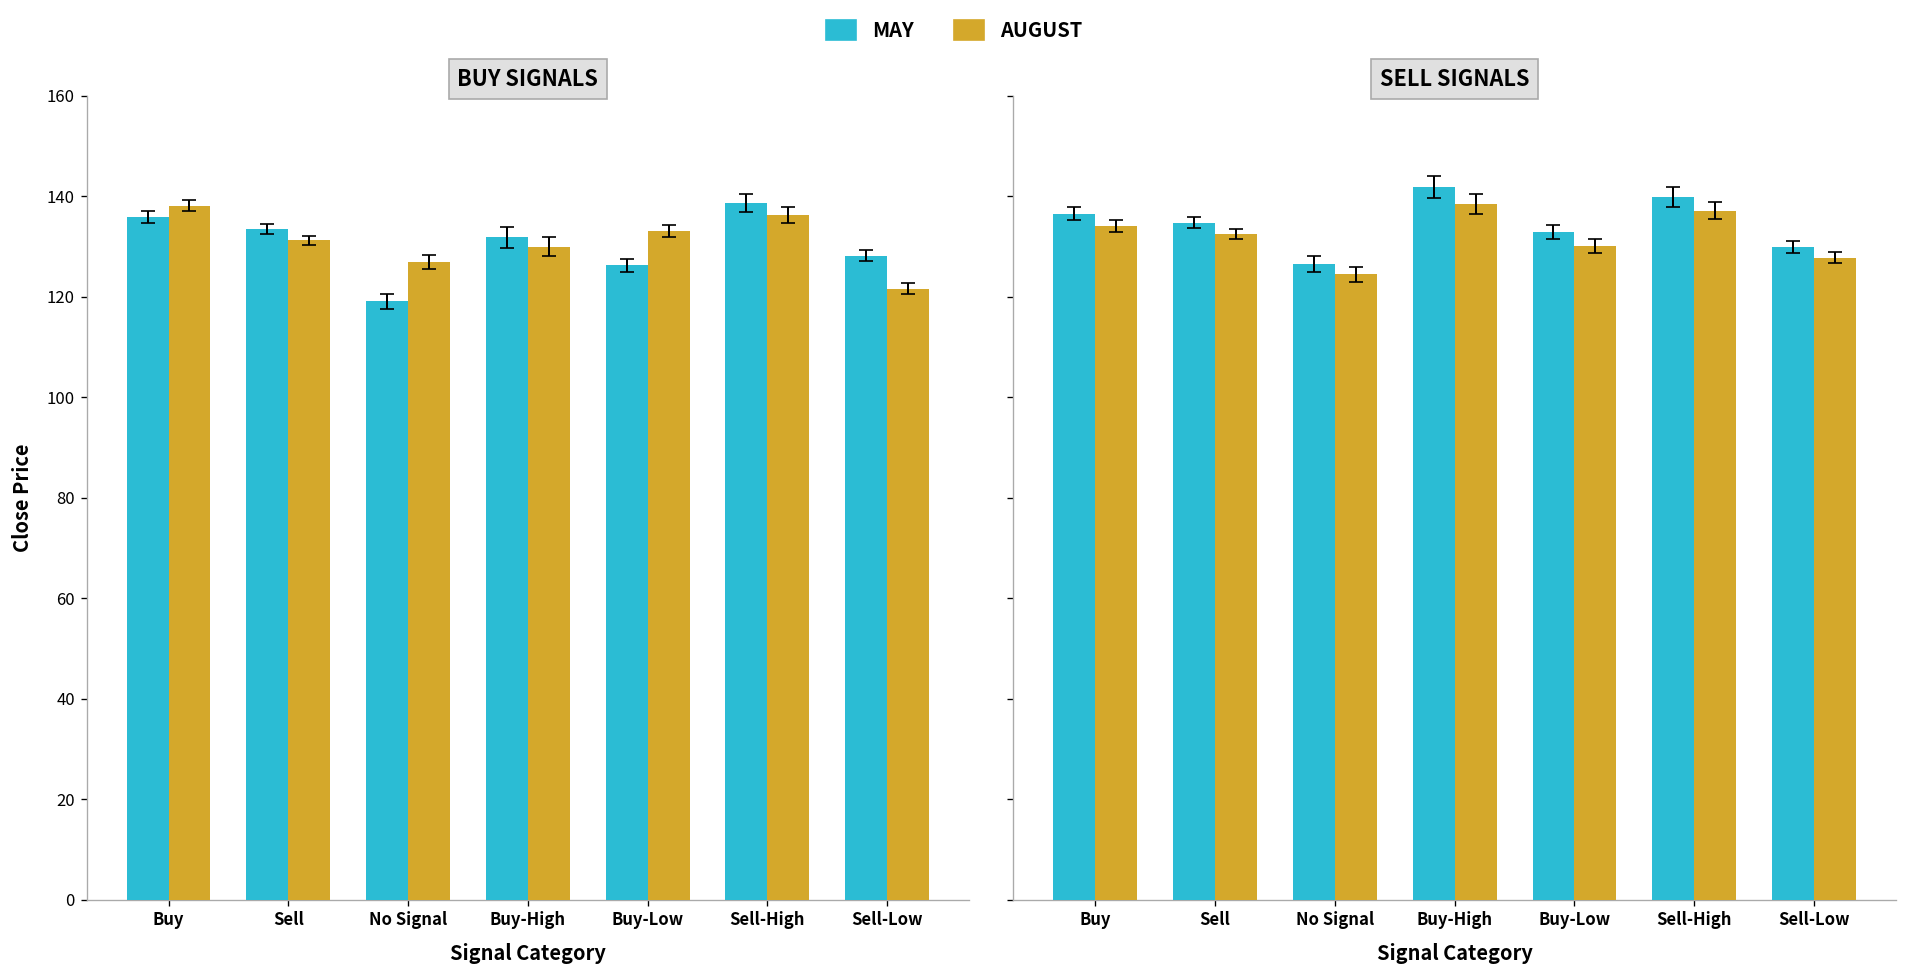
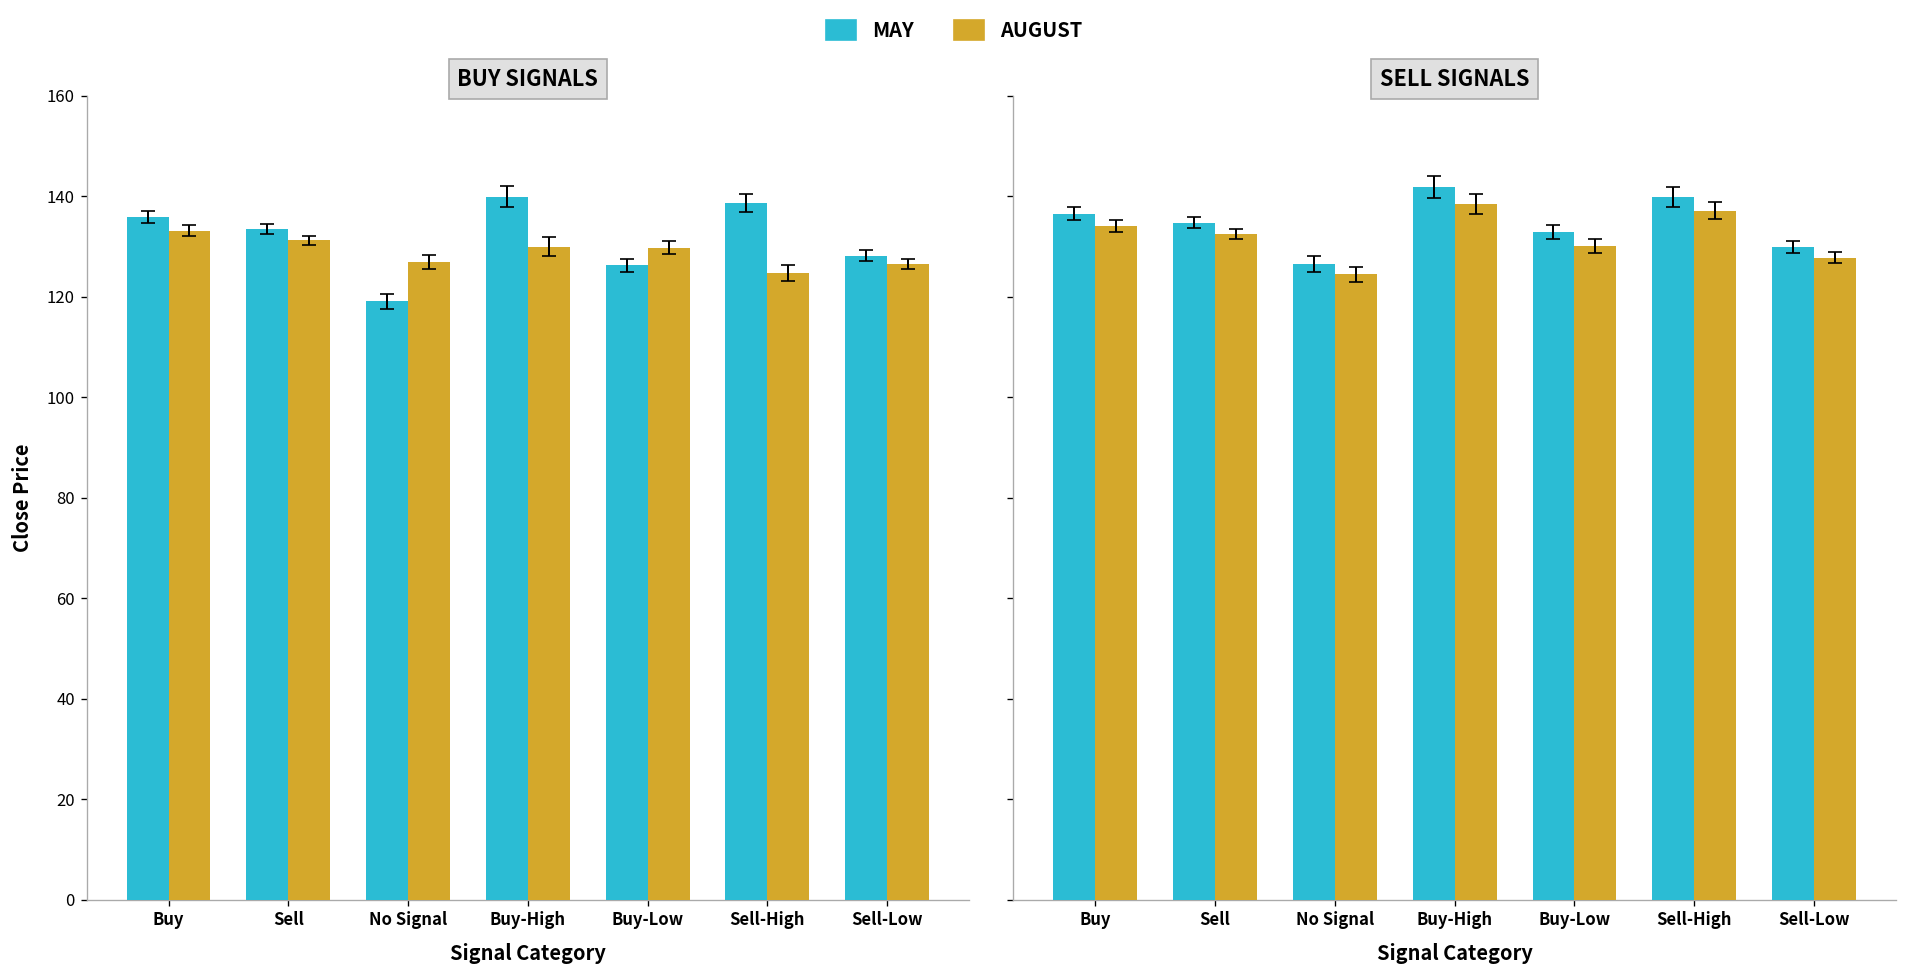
BUY SIGNALS, AUGUST, Buy: 138 -> 133
BUY SIGNALS, MAY, Buy-High: 132 -> 140
BUY SIGNALS, AUGUST, Buy-Low: 133 -> 130
BUY SIGNALS, AUGUST, Sell-High: 136 -> 125
BUY SIGNALS, AUGUST, Sell-Low: 122 -> 127
